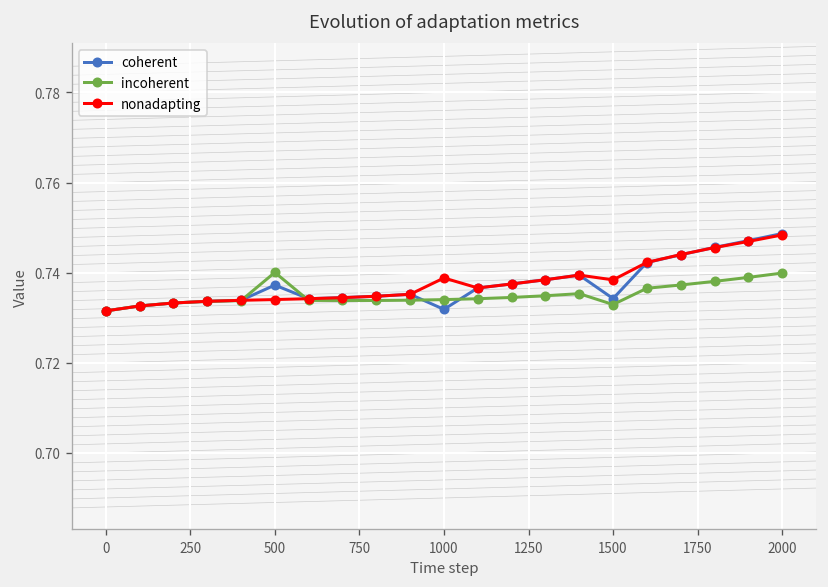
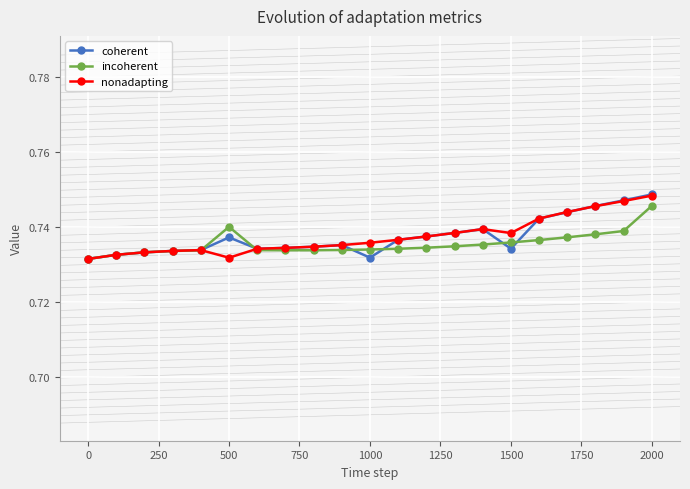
nonadapting, 500: 0.734 -> 0.732
nonadapting, 1000: 0.739 -> 0.736
incoherent, 1500: 0.733 -> 0.736
incoherent, 2000: 0.740 -> 0.746
